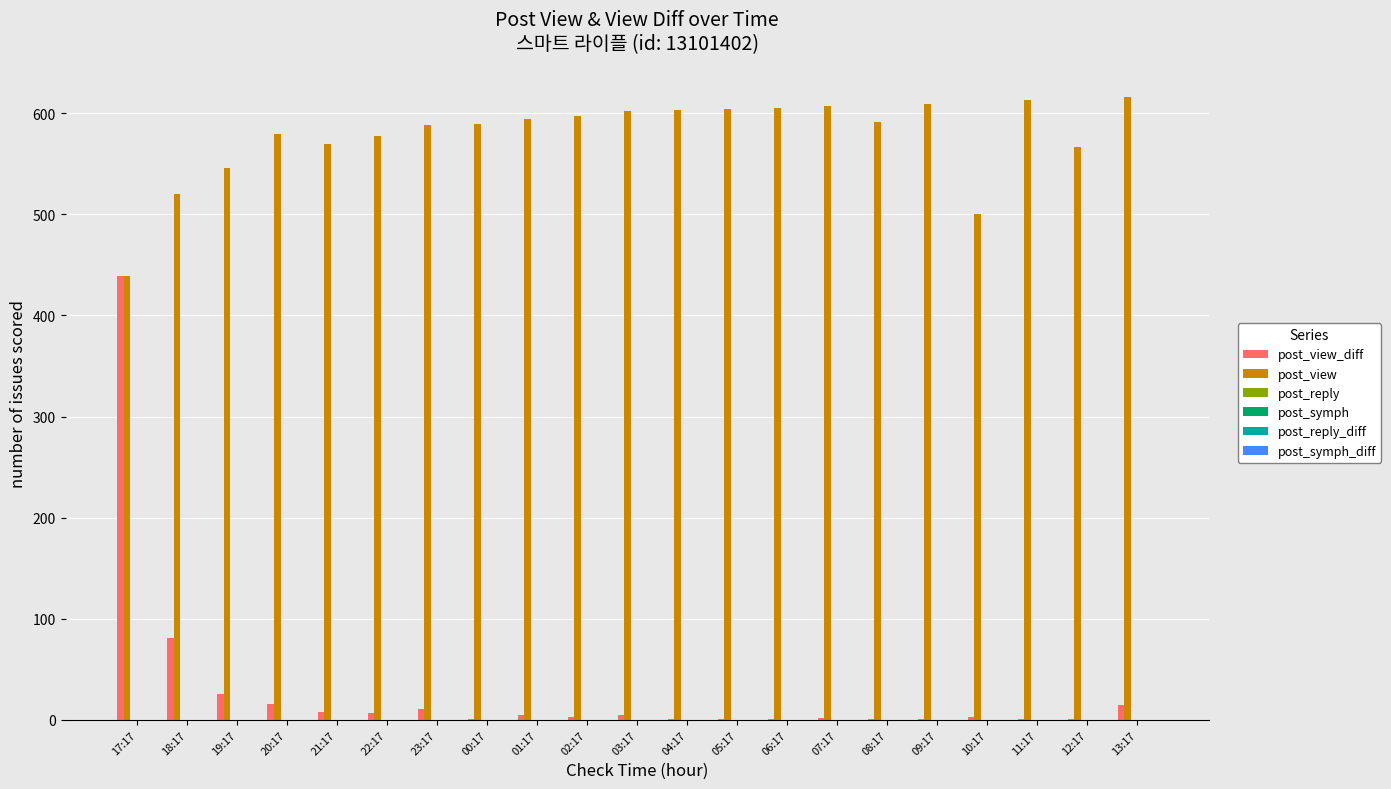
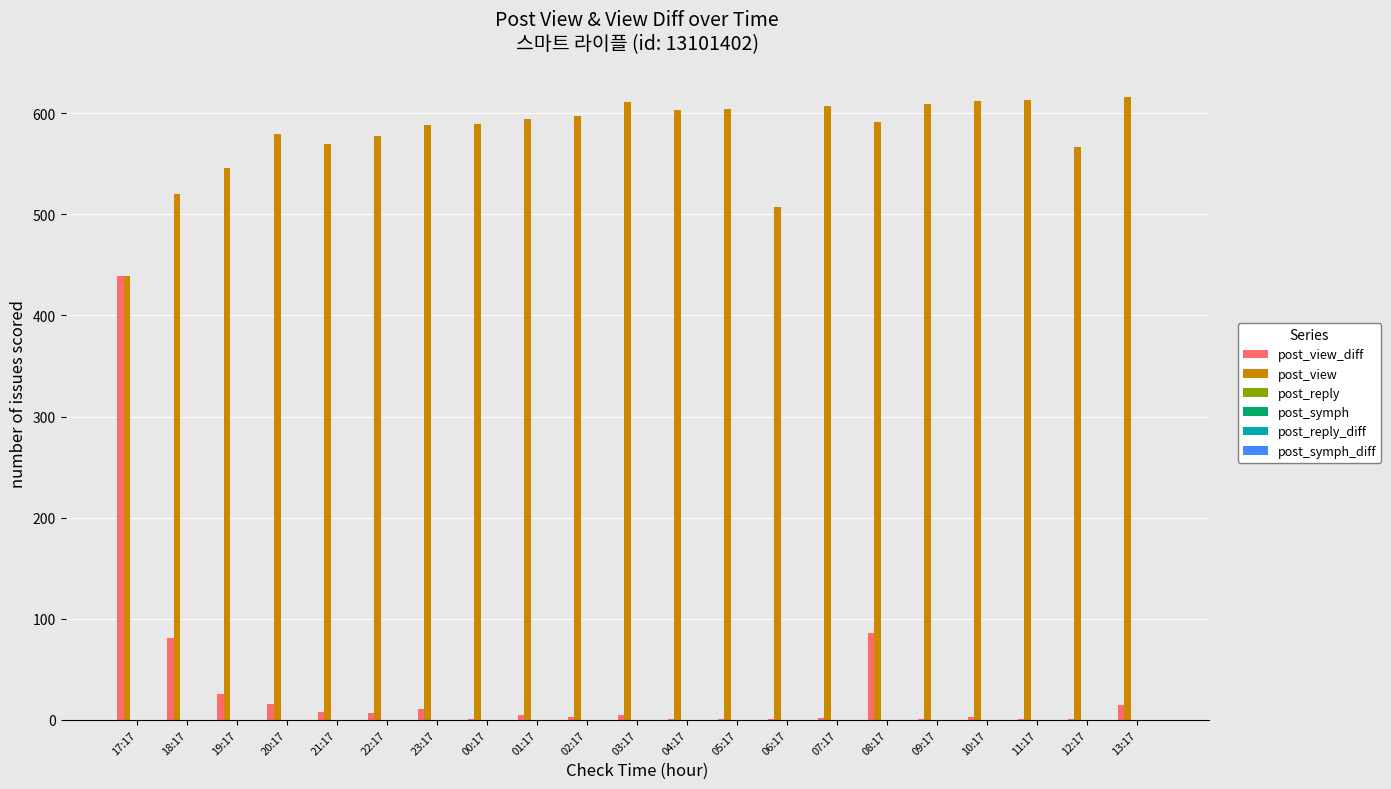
post_view, 03:17: 602 -> 611
post_view, 06:17: 605 -> 507
post_view_diff, 08:17: 1 -> 86
post_view, 10:17: 500 -> 612
